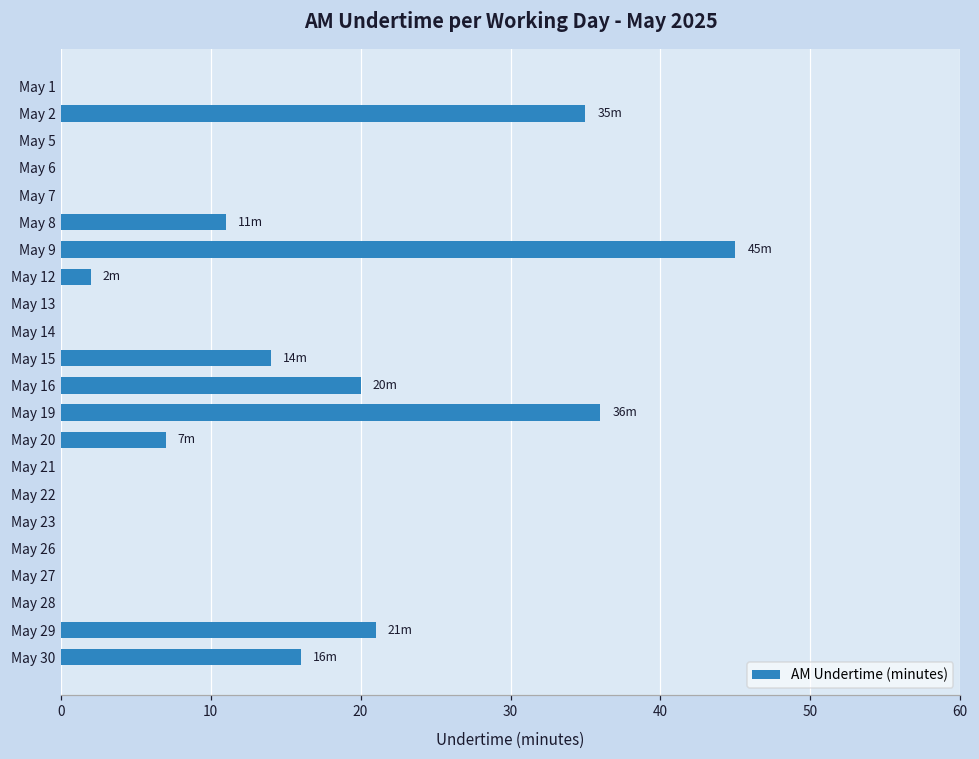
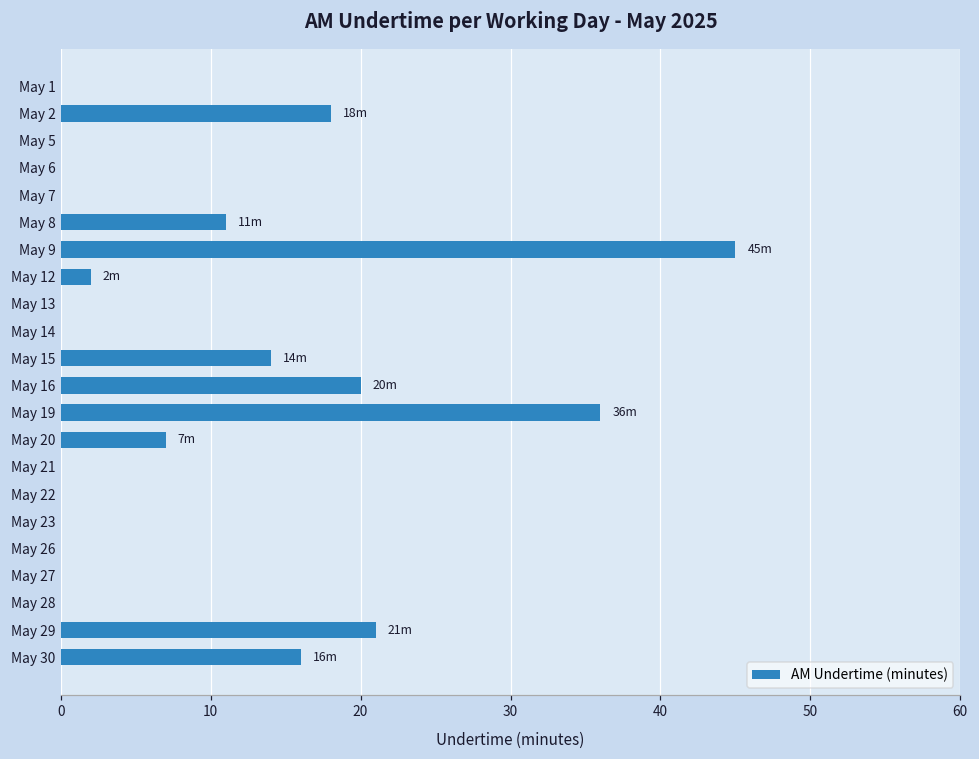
May 2: 35m -> 18m
